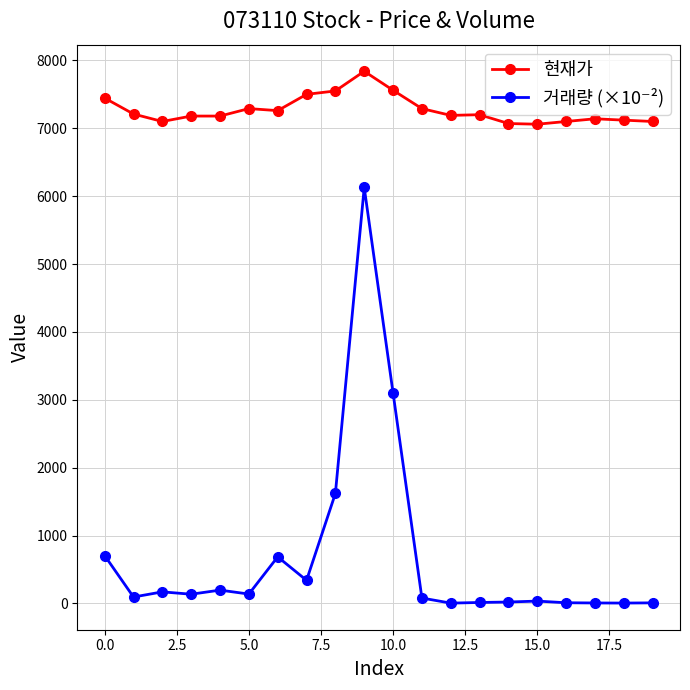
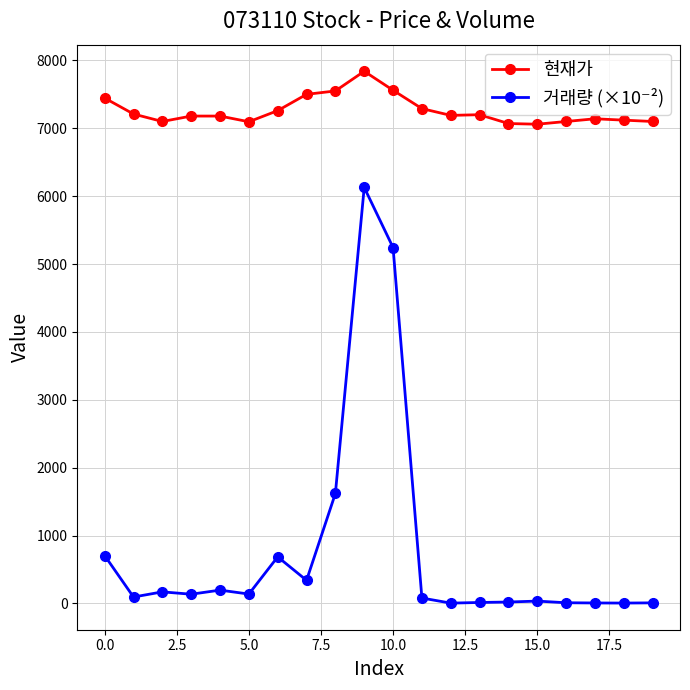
현재가, 5.0: 7300 -> 7100
거래량 (×10⁻²), 10.0: 3100 -> 5200
